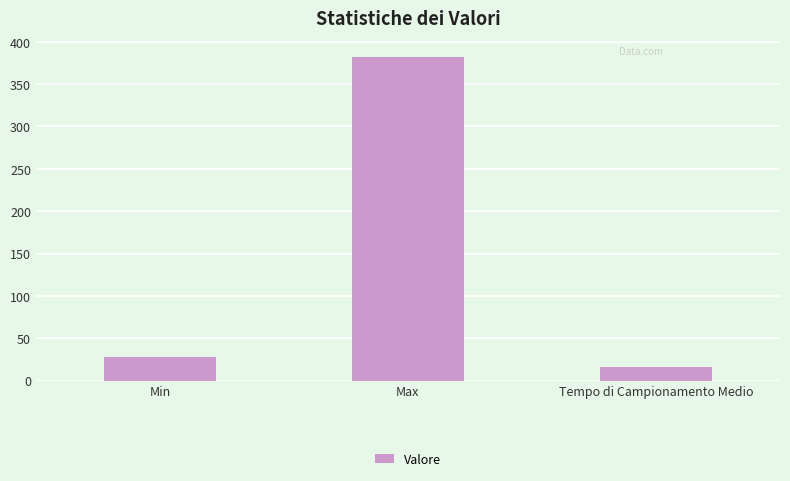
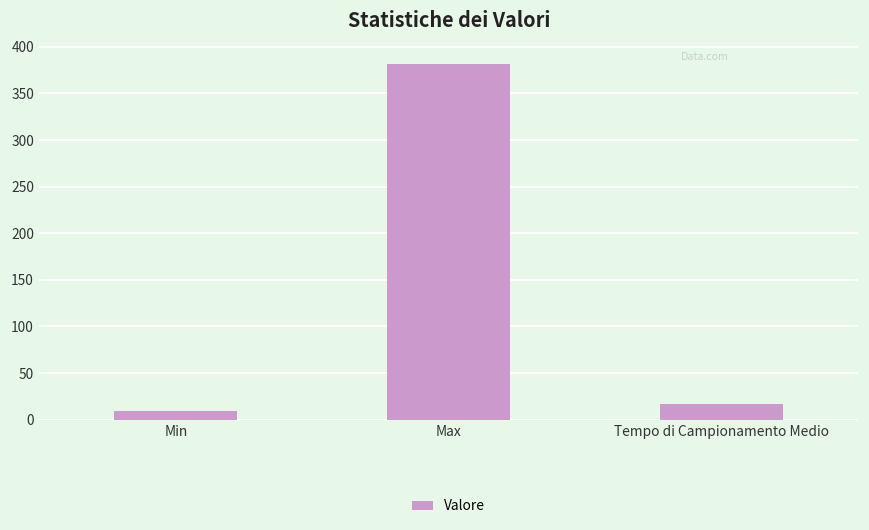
Min: 30 -> 10
